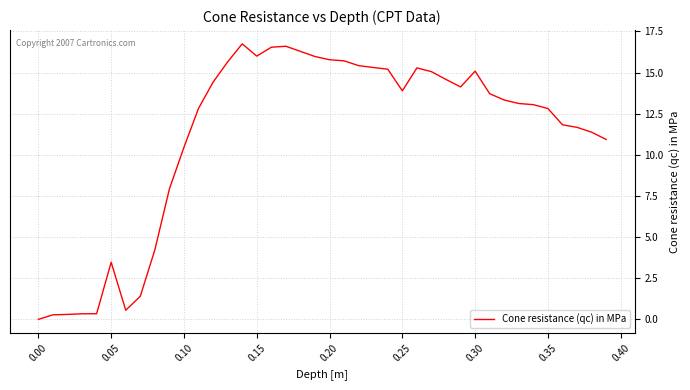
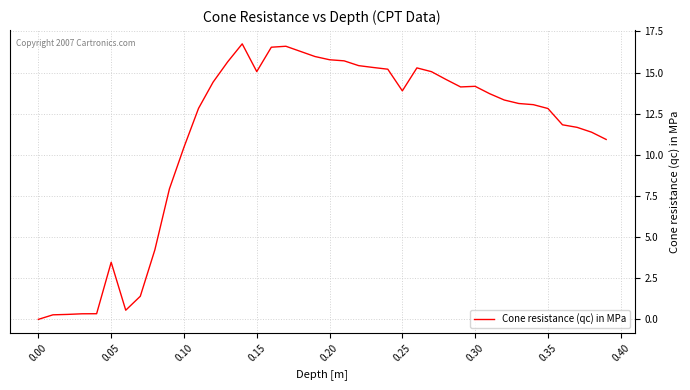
0.15: 16.0 -> 15.1
0.30: 15.1 -> 14.2
